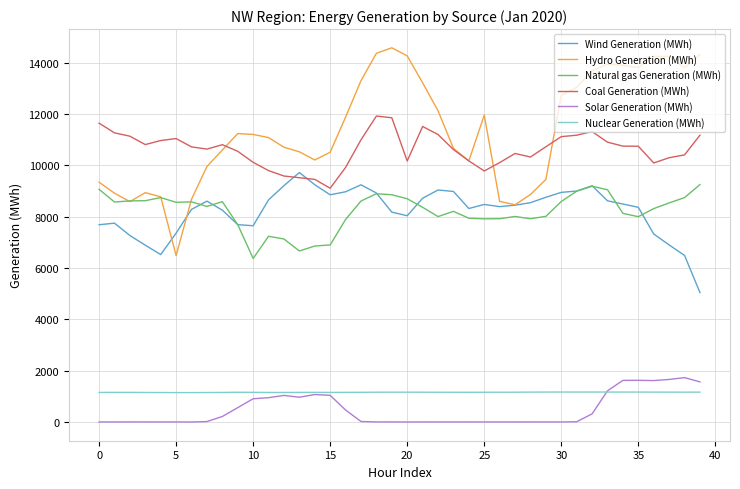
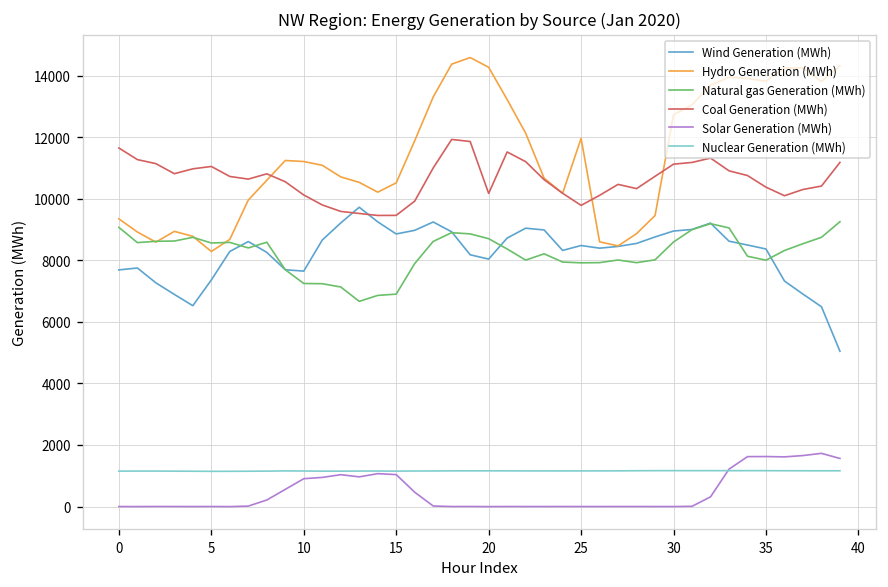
Hydro Generation (MWh), 5: 6500 -> 8300
Natural gas Generation (MWh), 10: 6400 -> 7200
Coal Generation (MWh), 15: 9100 -> 9500
Coal Generation (MWh), 35: 10800 -> 10400
